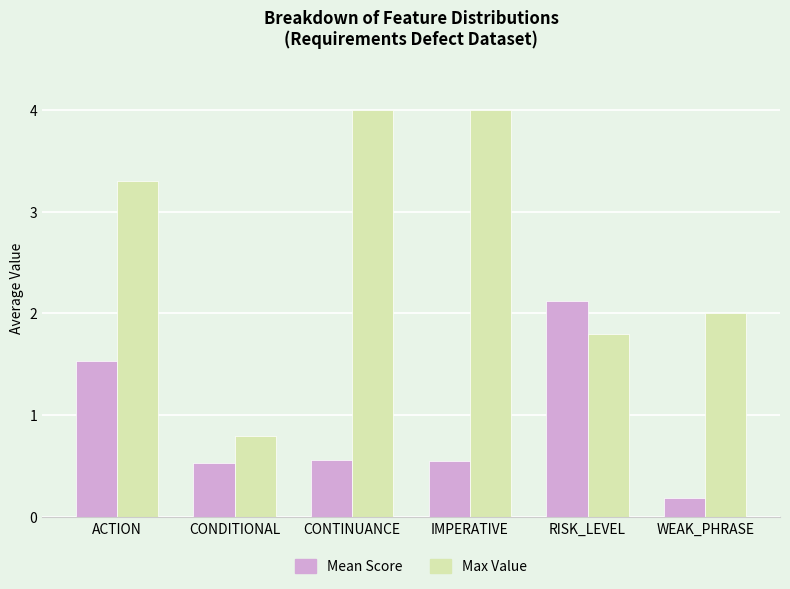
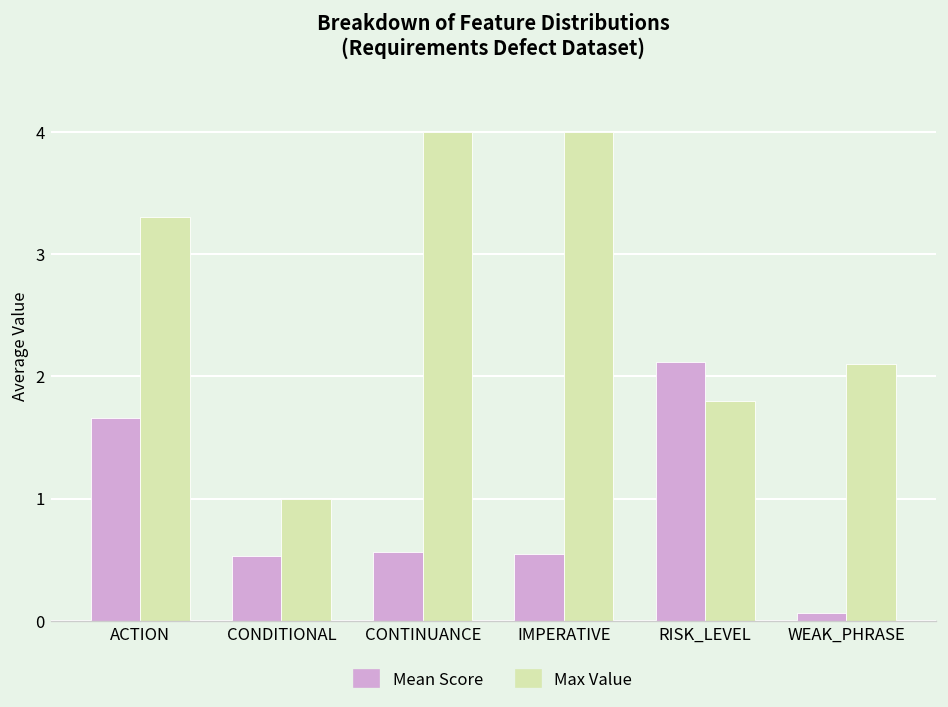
Mean Score, ACTION: 1.53 -> 1.66
Max Value, CONDITIONAL: 0.8 -> 1.0
Mean Score, WEAK_PHRASE: 0.19 -> 0.06
Max Value, WEAK_PHRASE: 2.0 -> 2.1
